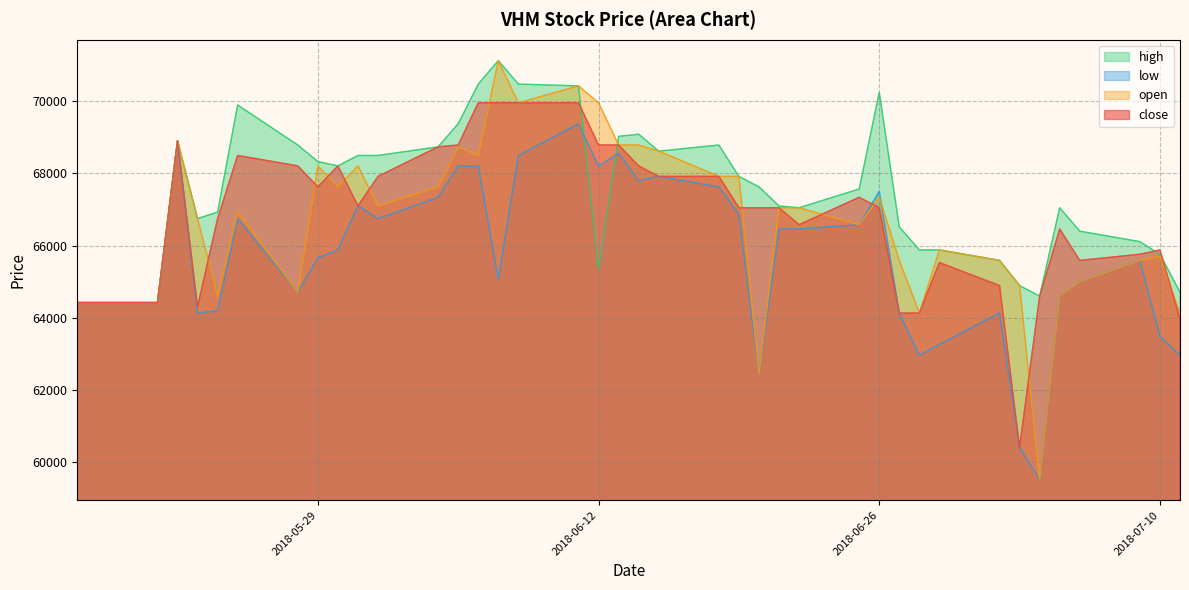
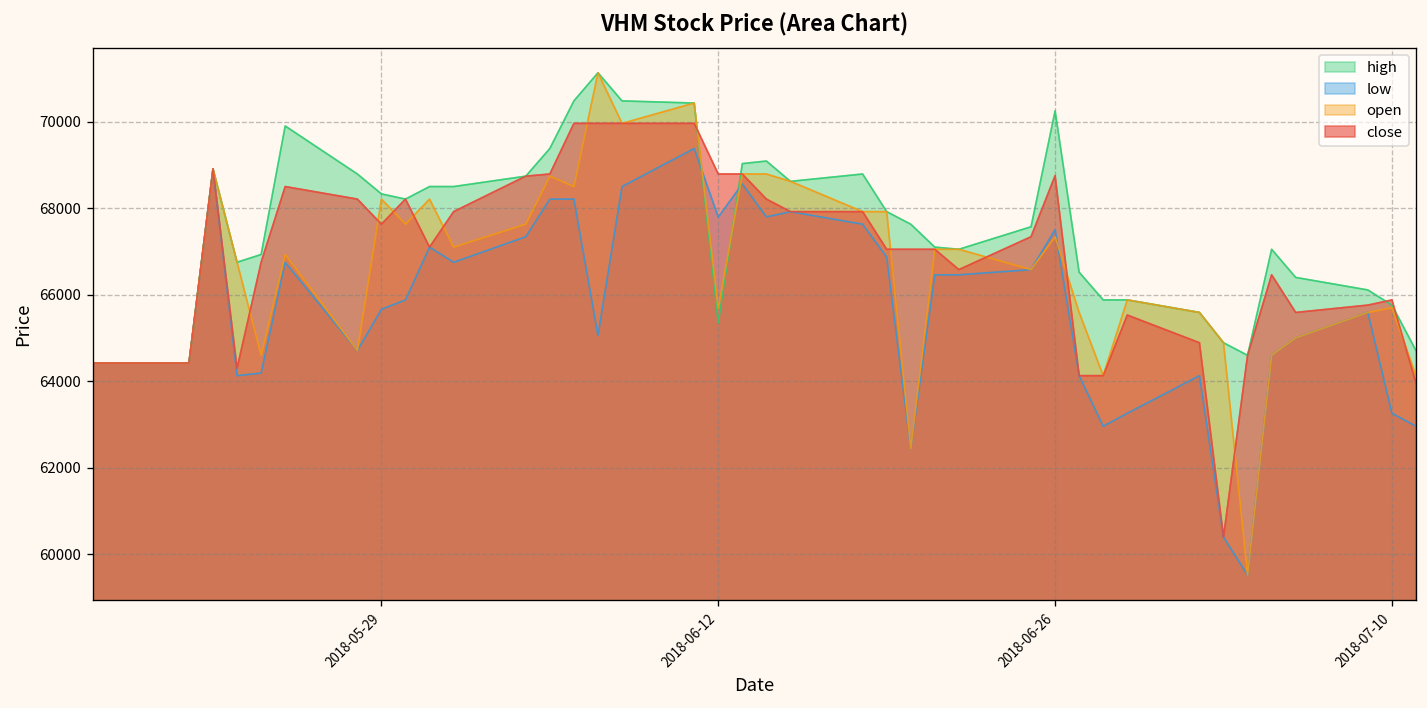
low, 2018-06-12: 68200 -> 67800
open, 2018-06-12: 70000 -> 65700
close, 2018-06-26: 67100 -> 68800
low, 2018-07-10: 63500 -> 63300
